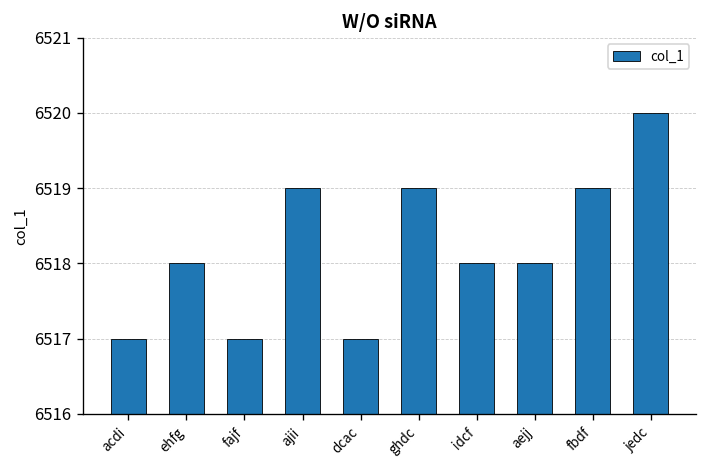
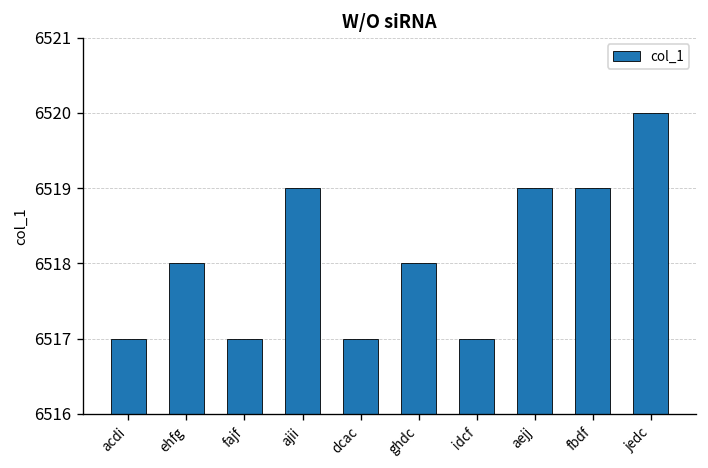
ghdc: 6519 -> 6518
idcf: 6518 -> 6517
aejj: 6518 -> 6519
